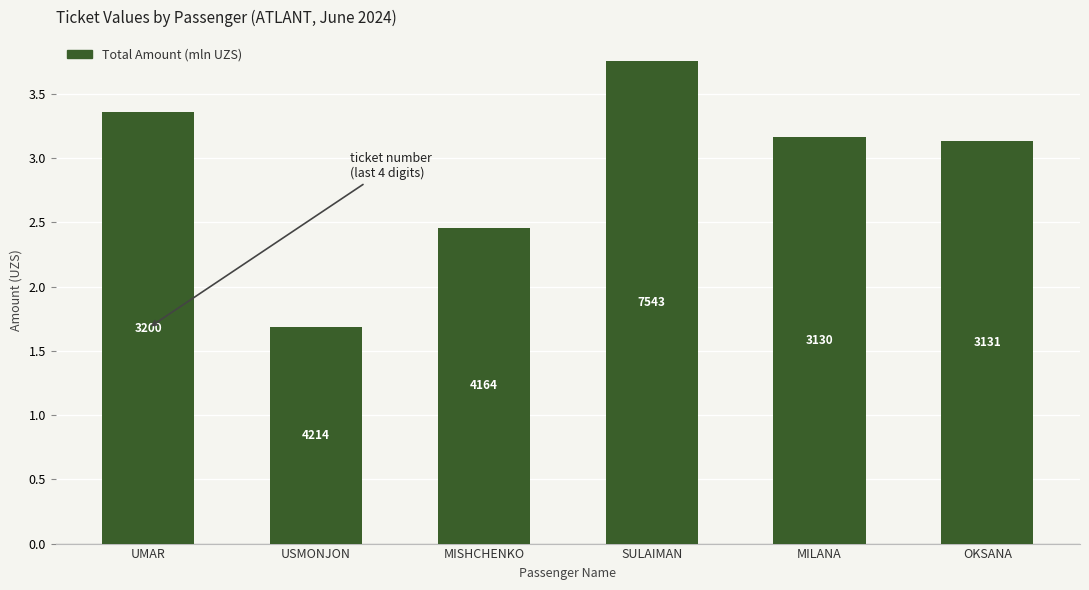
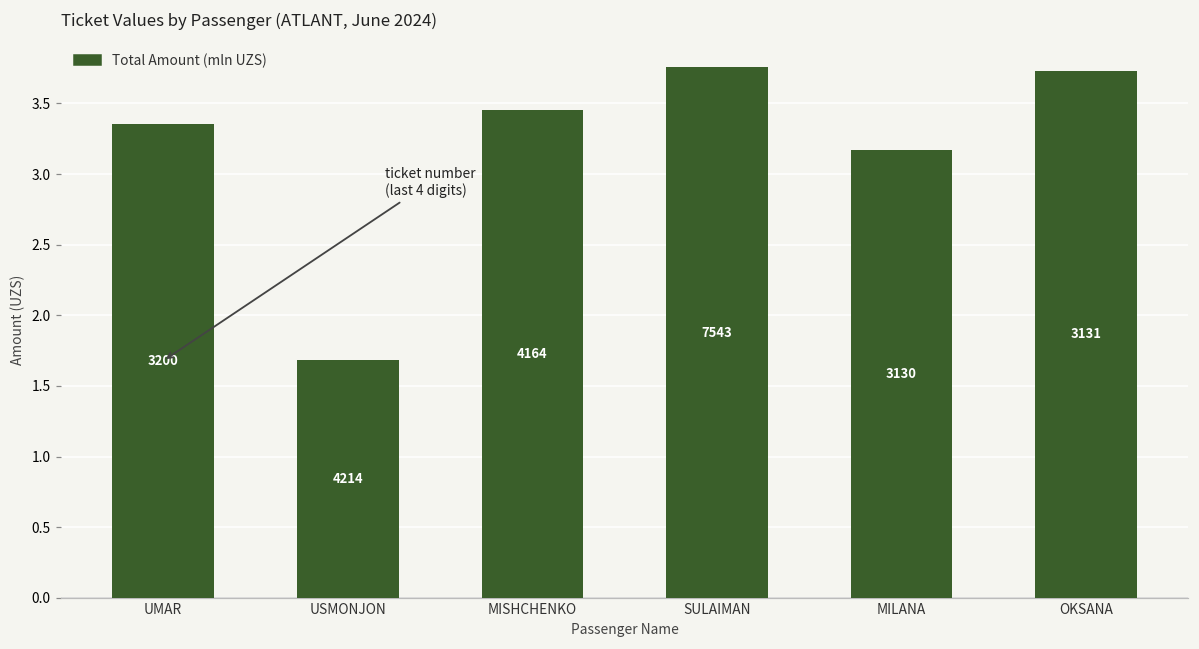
MISHCHENKO: 2.46 -> 3.45
OKSANA: 3.13 -> 3.73
